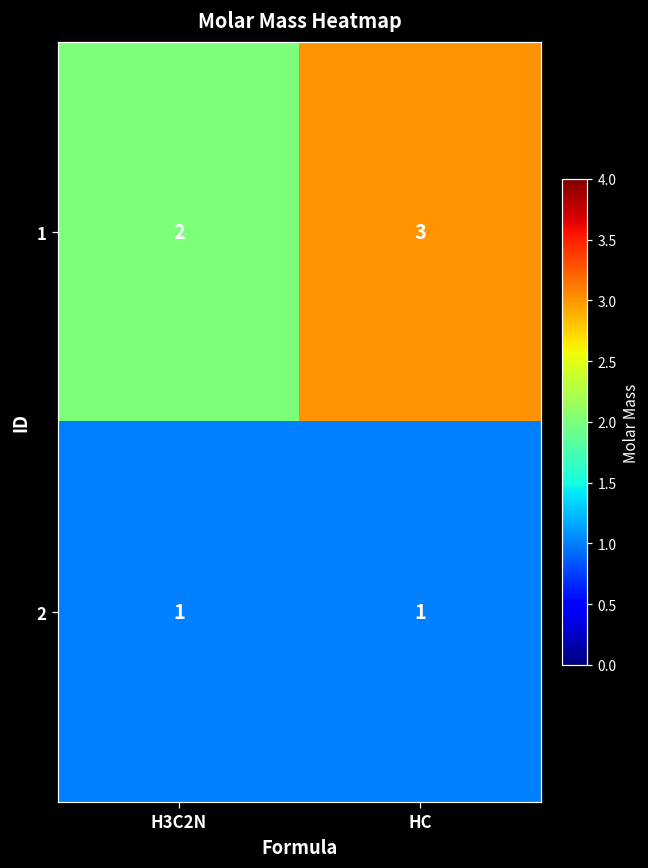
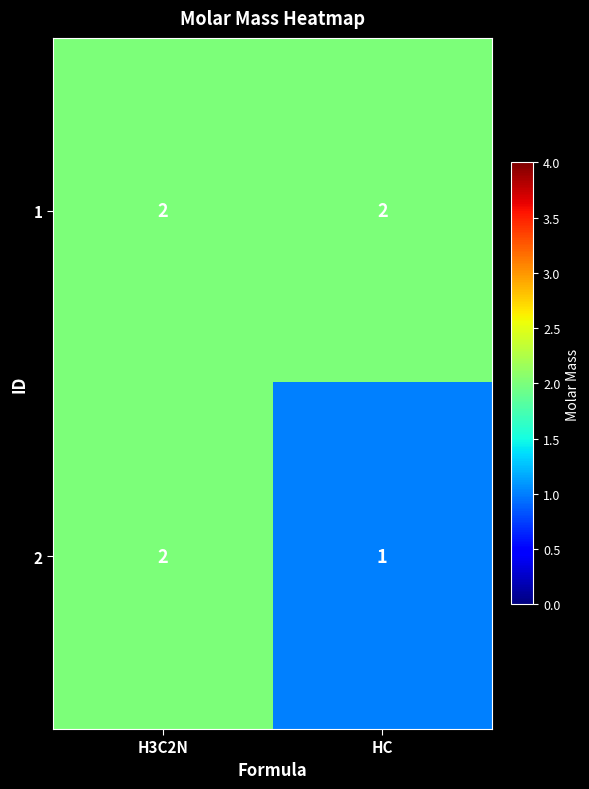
1, HC: 3 -> 2
2, H3C2N: 1 -> 2
